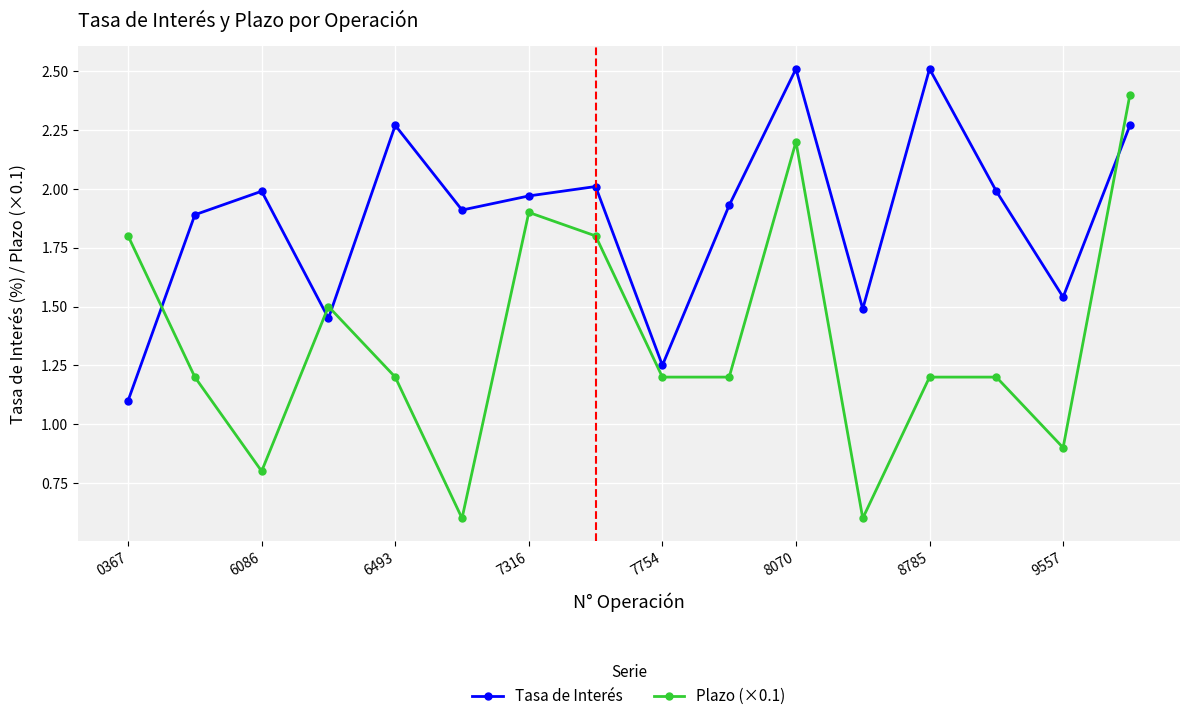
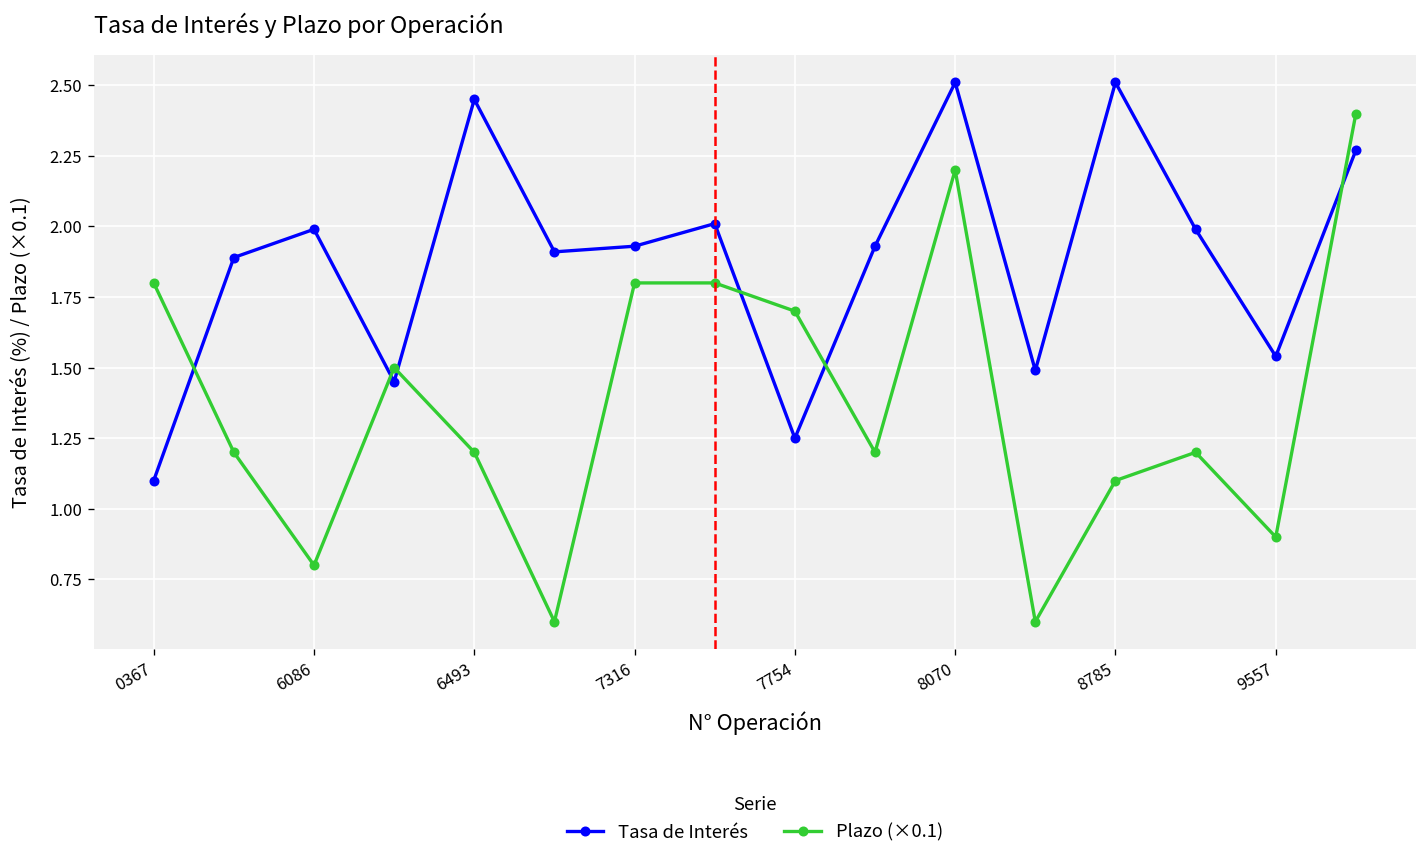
Tasa de Interés, 6493: 2.27 -> 2.45
Tasa de Interés, 7316: 1.97 -> 1.93
Plazo (×0.1), 7316: 1.90 -> 1.80
Plazo (×0.1), 7754: 1.20 -> 1.70
Plazo (×0.1), 8785: 1.20 -> 1.10
